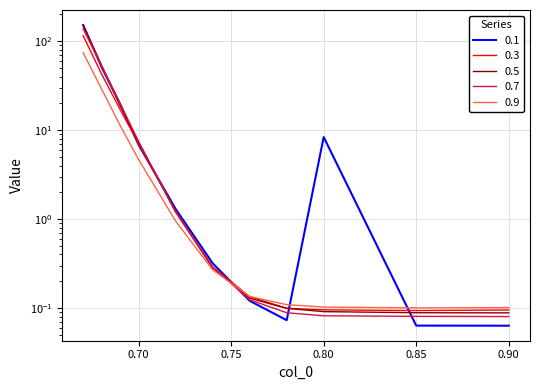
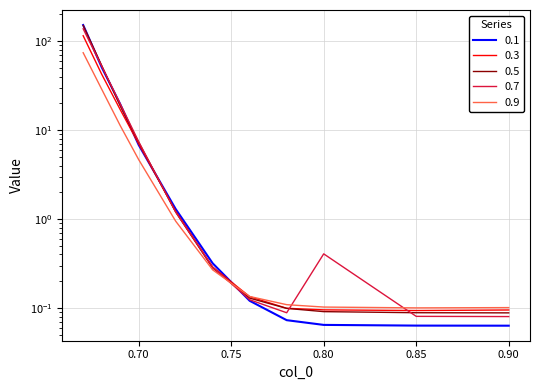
0.1, 0.80: 8 -> 0.06
0.7, 0.80: 0.08 -> 0.4
